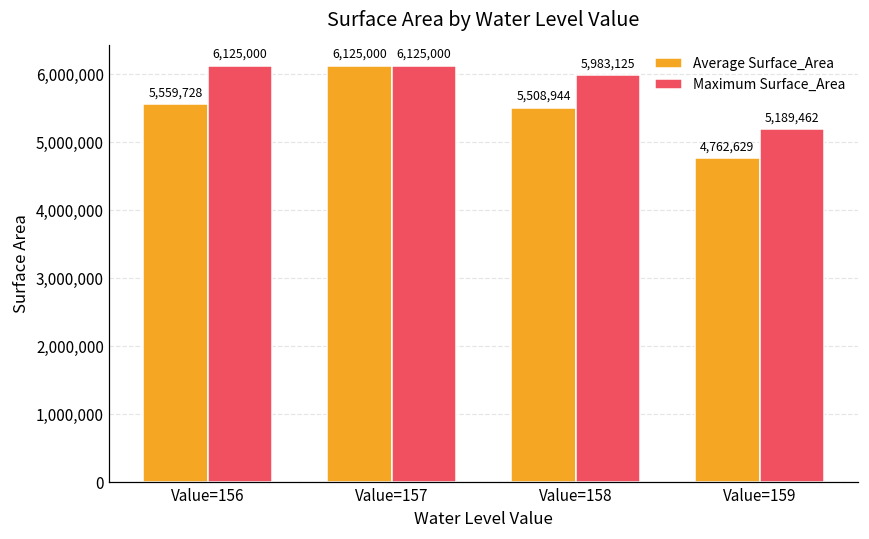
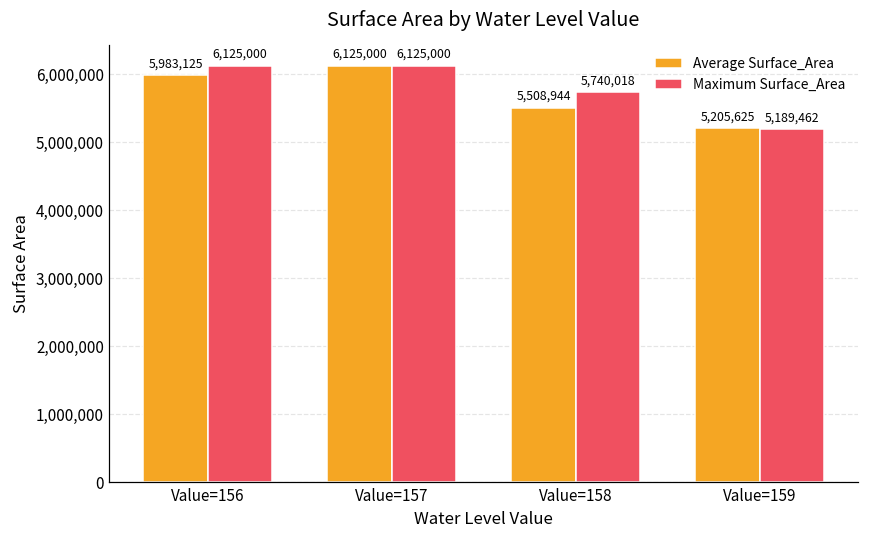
Average Surface_Area, Value=156: 5,559,728 -> 5,983,125
Maximum Surface_Area, Value=158: 5,983,125 -> 5,740,018
Average Surface_Area, Value=159: 4,762,629 -> 5,205,625
